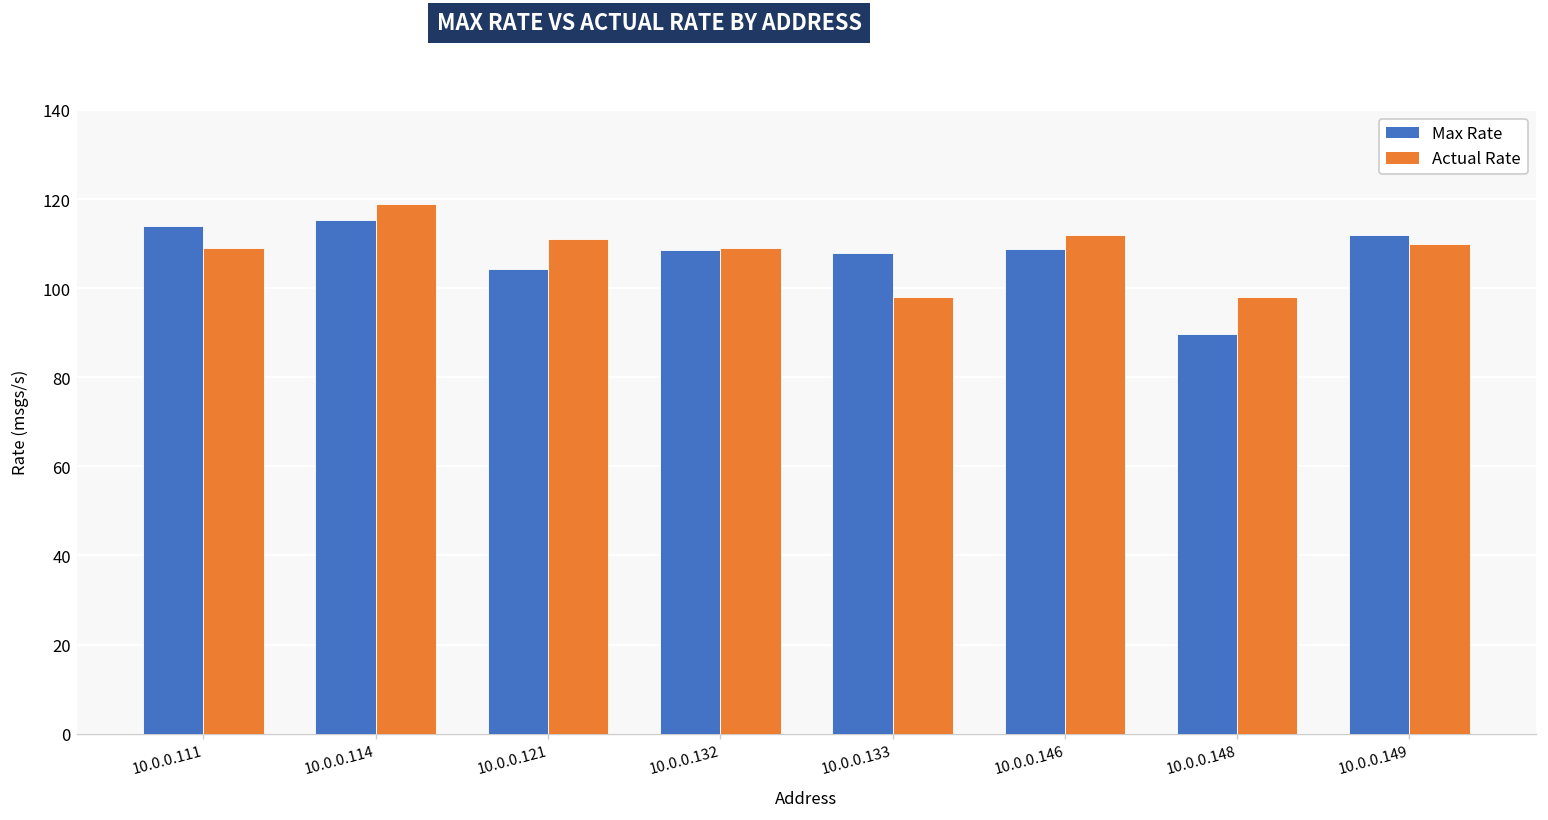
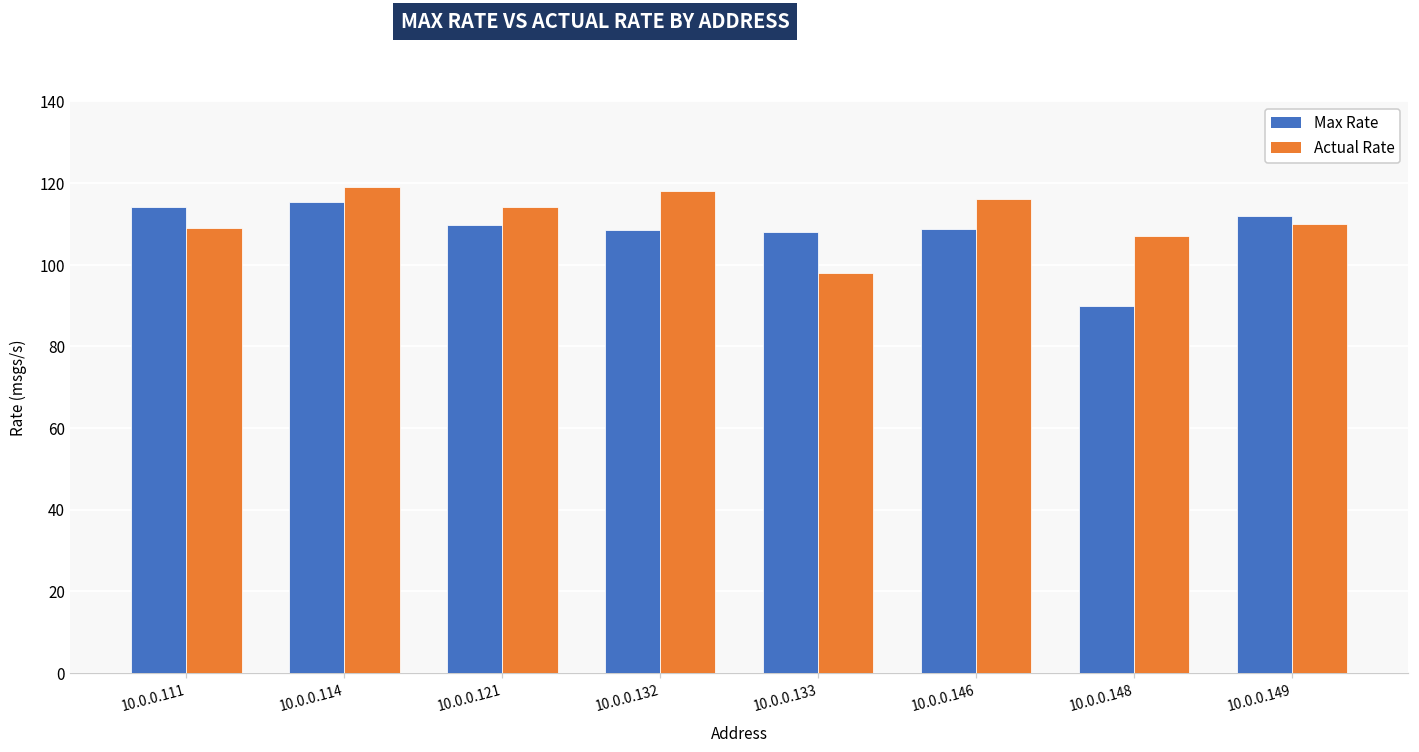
Max Rate, 10.0.0.121: 104 -> 110
Actual Rate, 10.0.0.121: 111 -> 114
Actual Rate, 10.0.0.132: 109 -> 118
Actual Rate, 10.0.0.146: 112 -> 116
Actual Rate, 10.0.0.148: 98 -> 107
